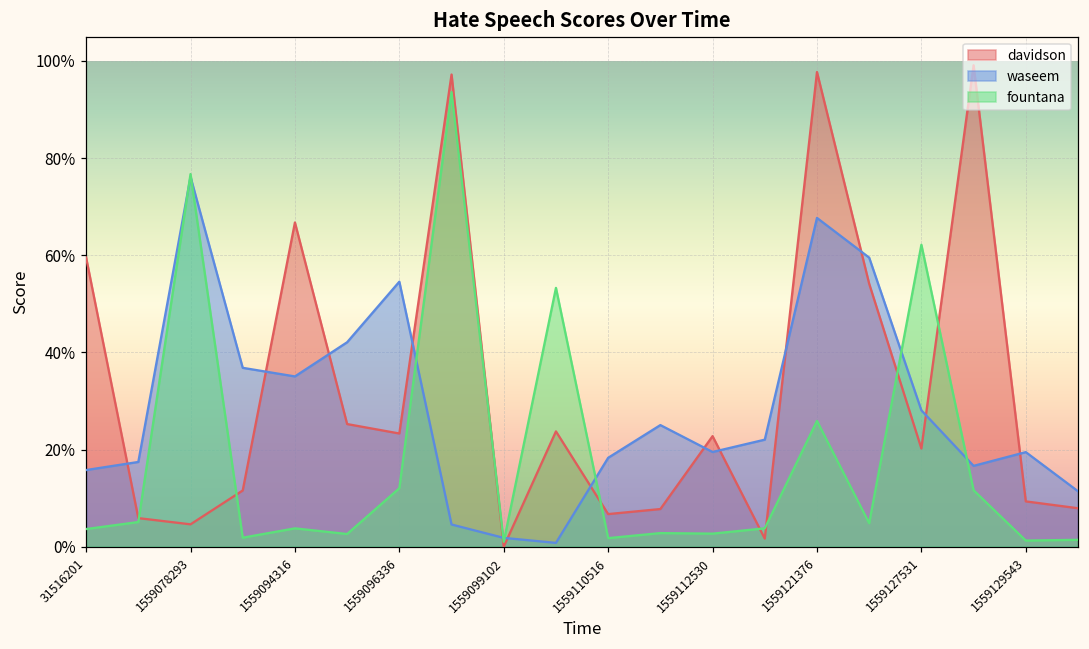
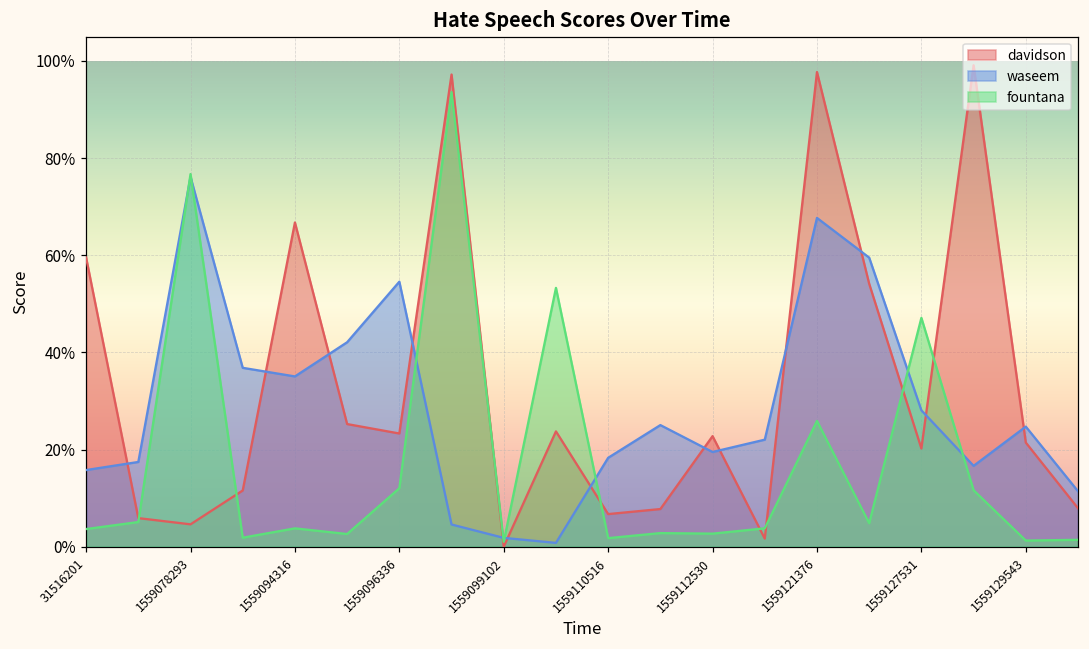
fountana, 1559127531: 62% -> 47%
davidson, 1559129543: 9% -> 21%
waseem, 1559129543: 19% -> 25%
